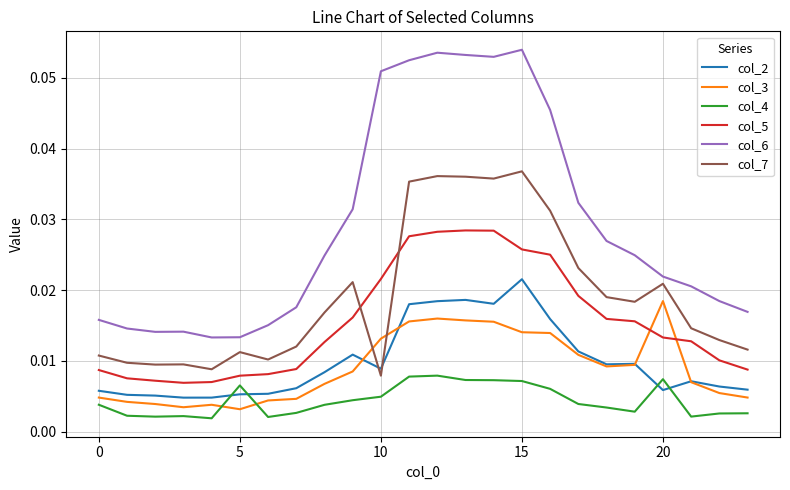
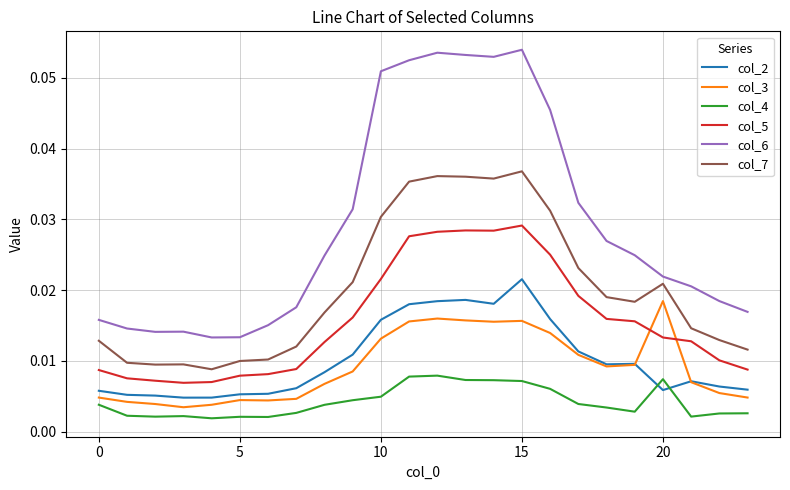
col_7, 0: 0.011 -> 0.013
col_3, 5: 0.003 -> 0.004
col_4, 5: 0.007 -> 0.002
col_7, 5: 0.011 -> 0.010
col_2, 10: 0.009 -> 0.016
col_7, 10: 0.008 -> 0.030
col_3, 15: 0.014 -> 0.016
col_5, 15: 0.026 -> 0.029
